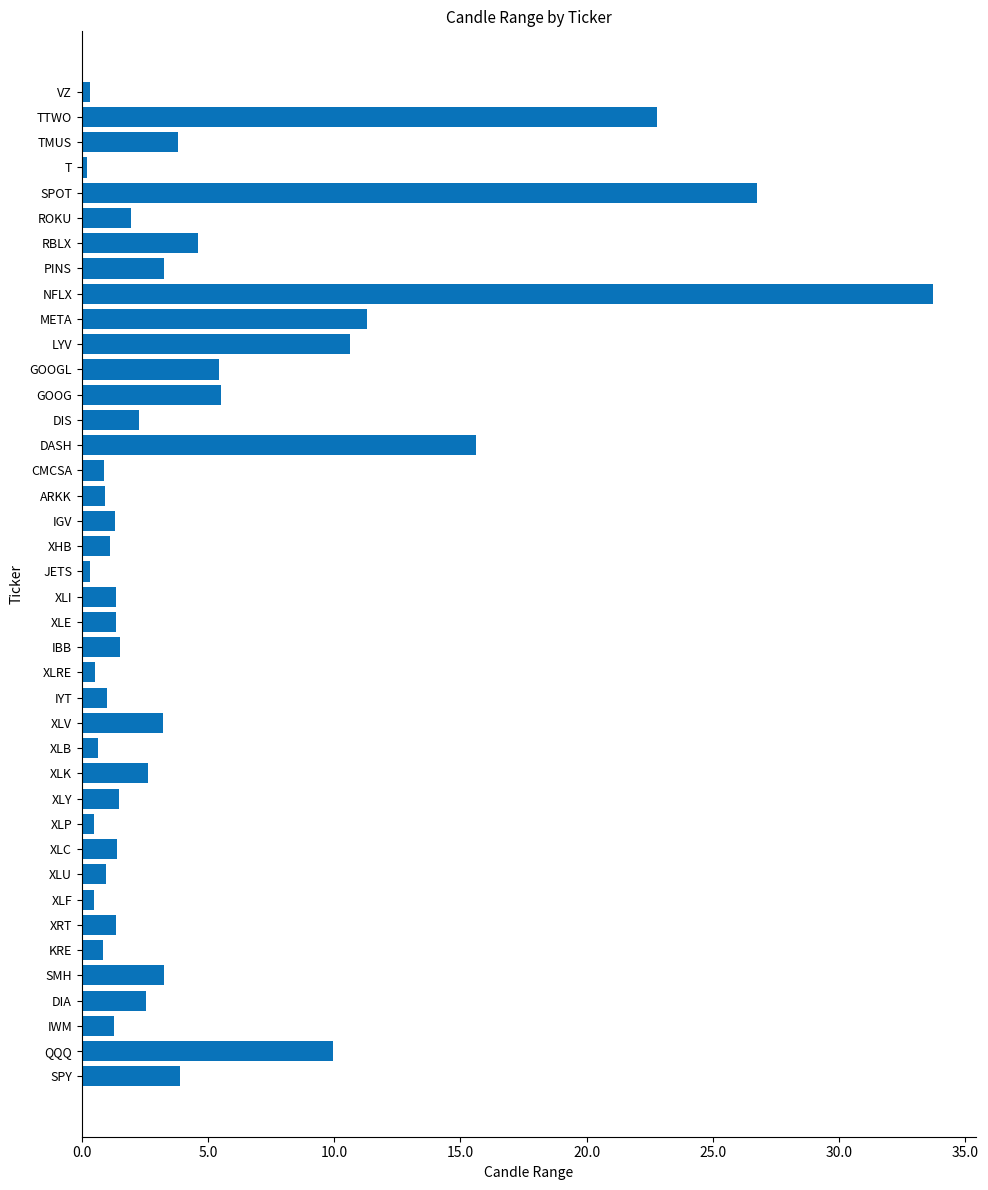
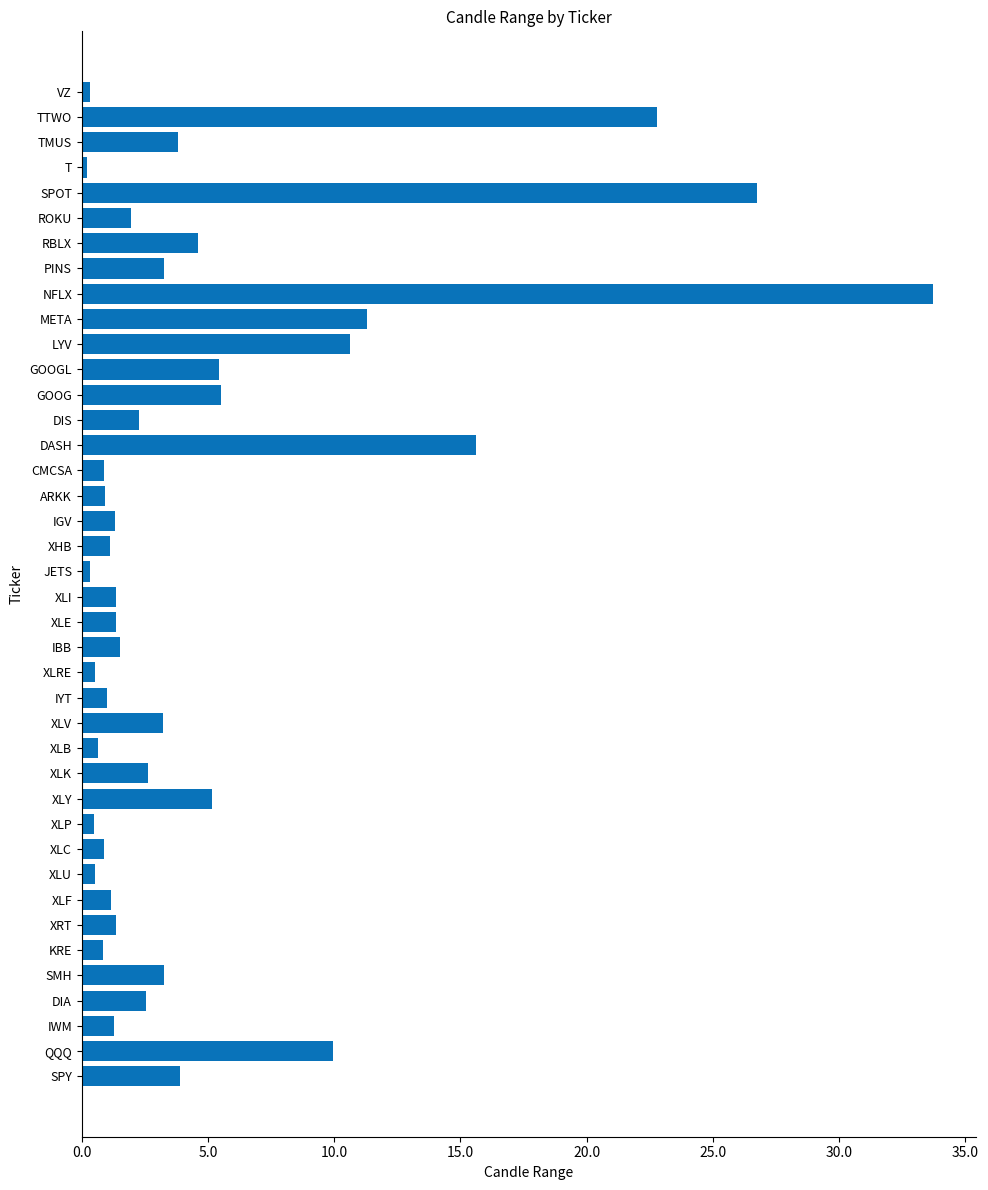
XLY: 1.5 -> 5.2
XLC: 1.4 -> 0.9
XLU: 1.0 -> 0.5
XLF: 0.5 -> 1.1
